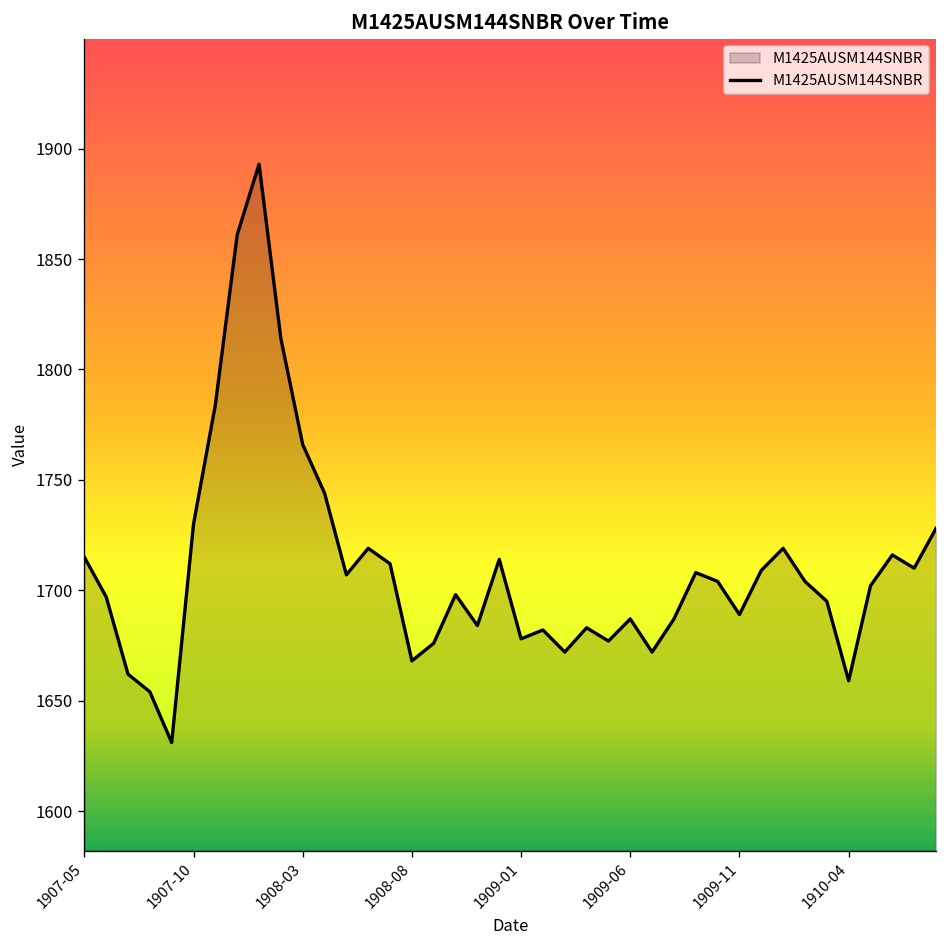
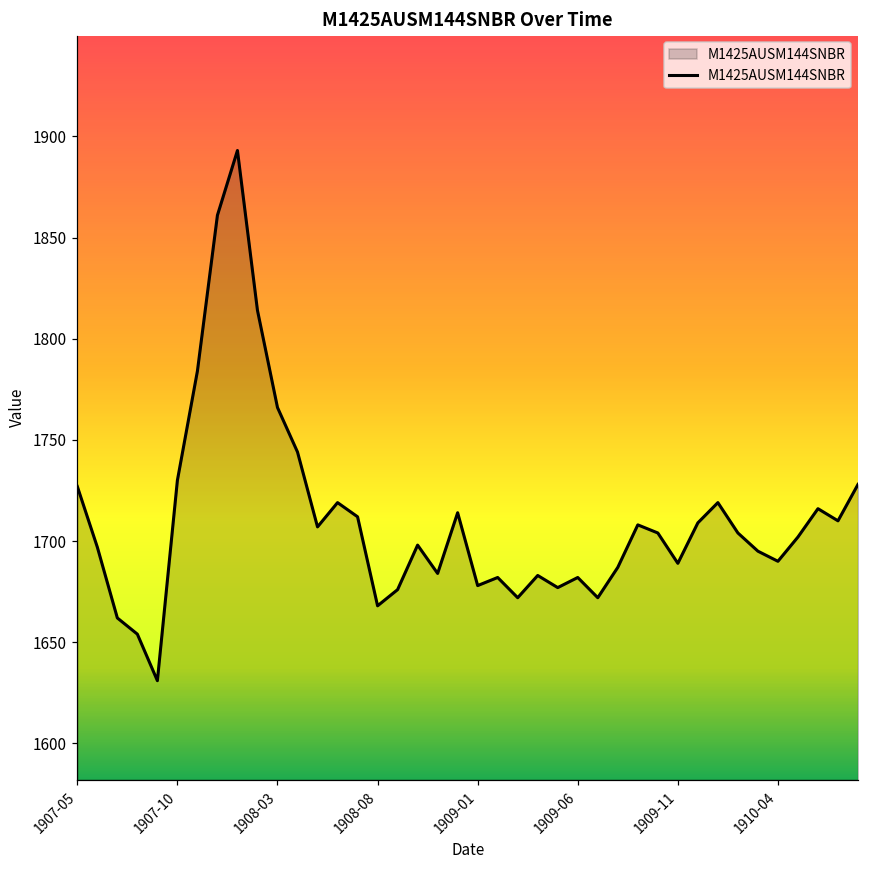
1907-05: 1715 -> 1727
1909-06: 1687 -> 1682
1910-04: 1659 -> 1690
